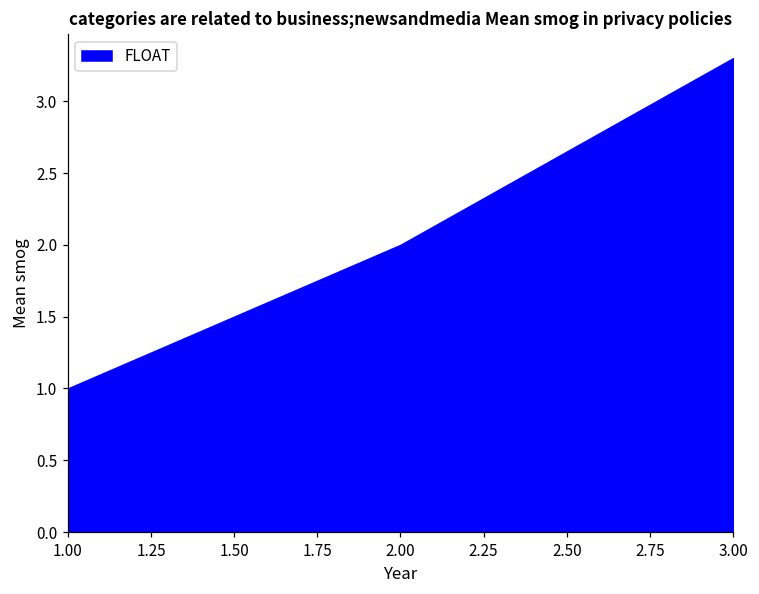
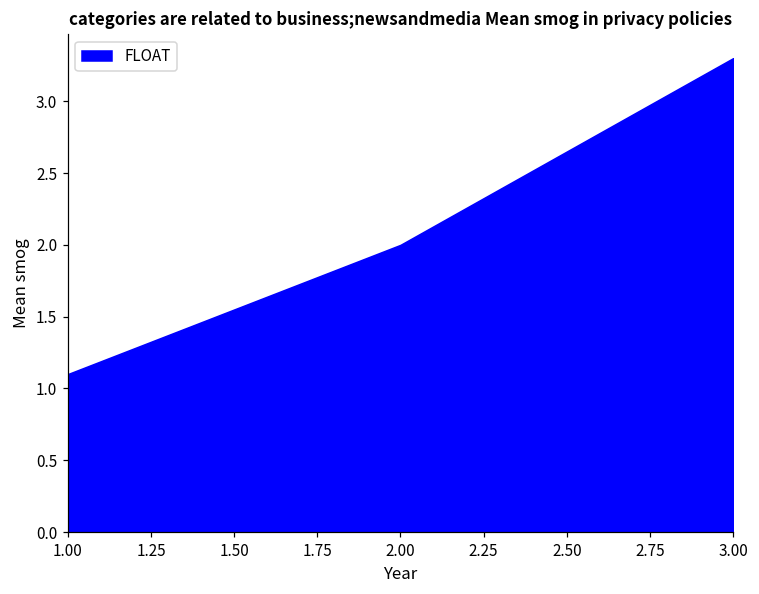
1.00: 1.0 -> 1.1
